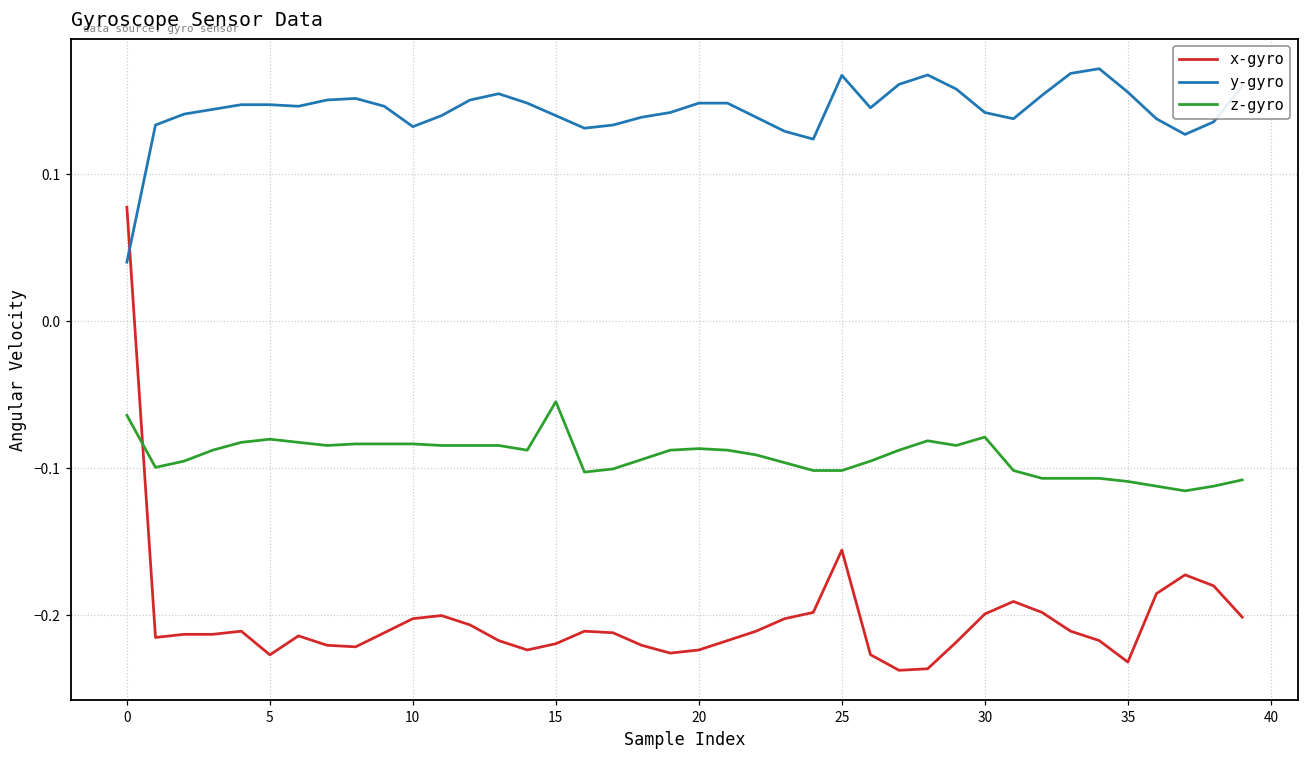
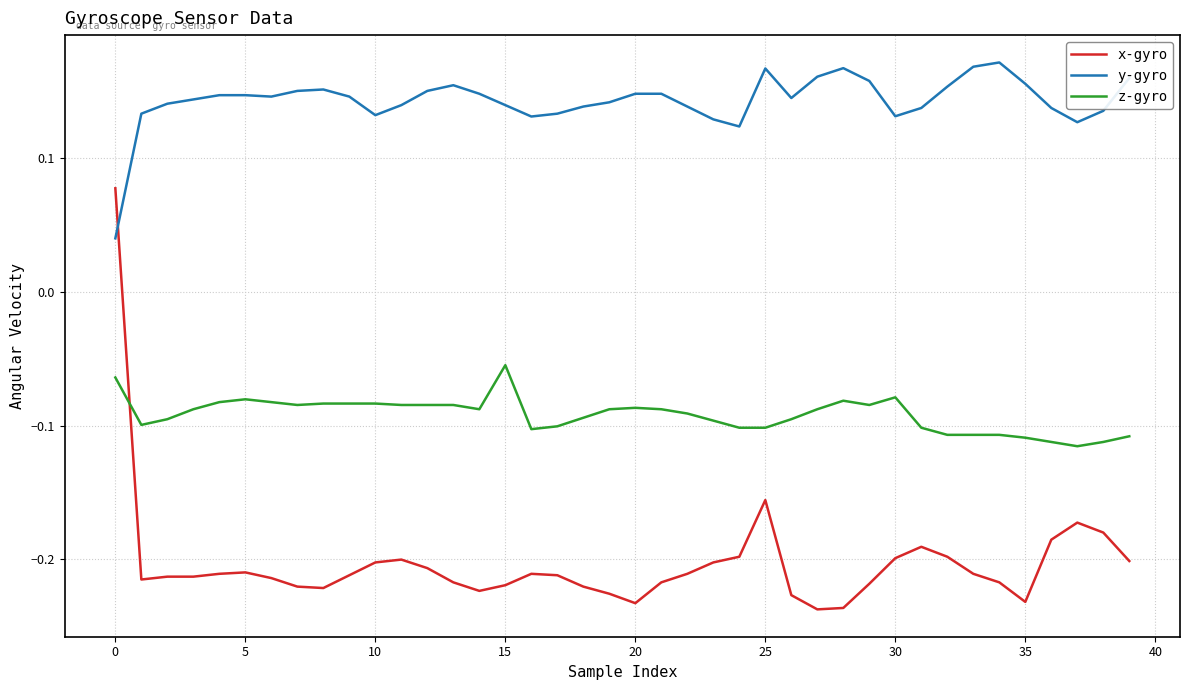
x-gyro, 5: -0.227 -> -0.210
x-gyro, 20: -0.223 -> -0.233
y-gyro, 30: 0.142 -> 0.132
